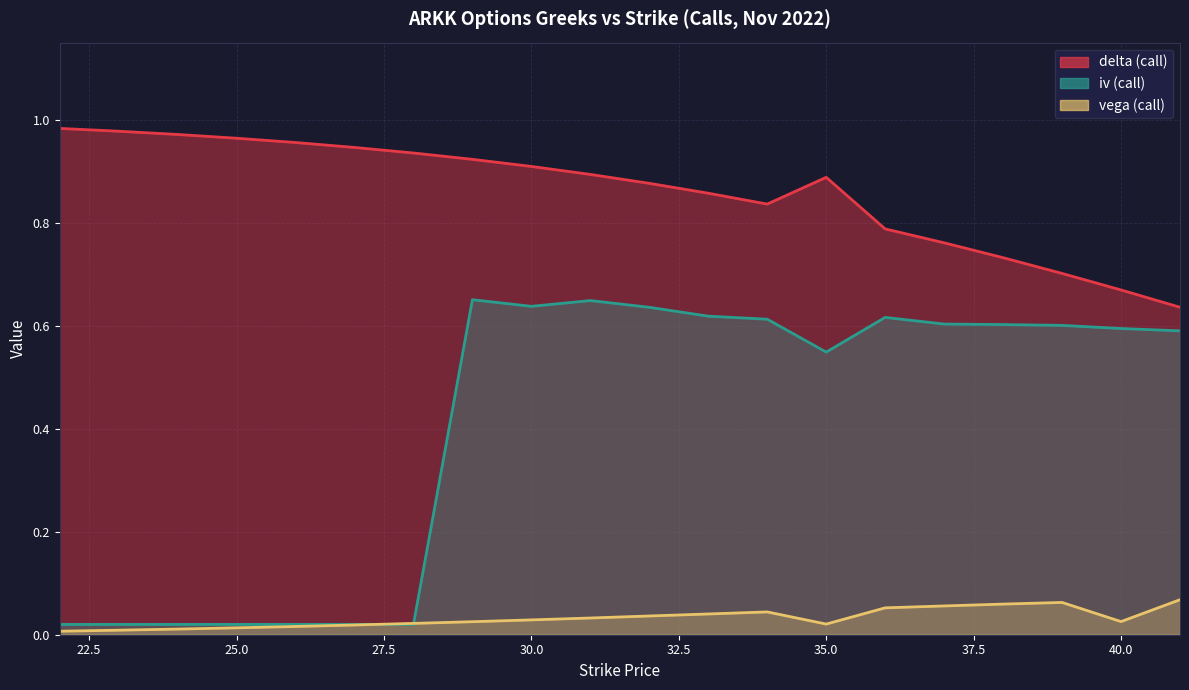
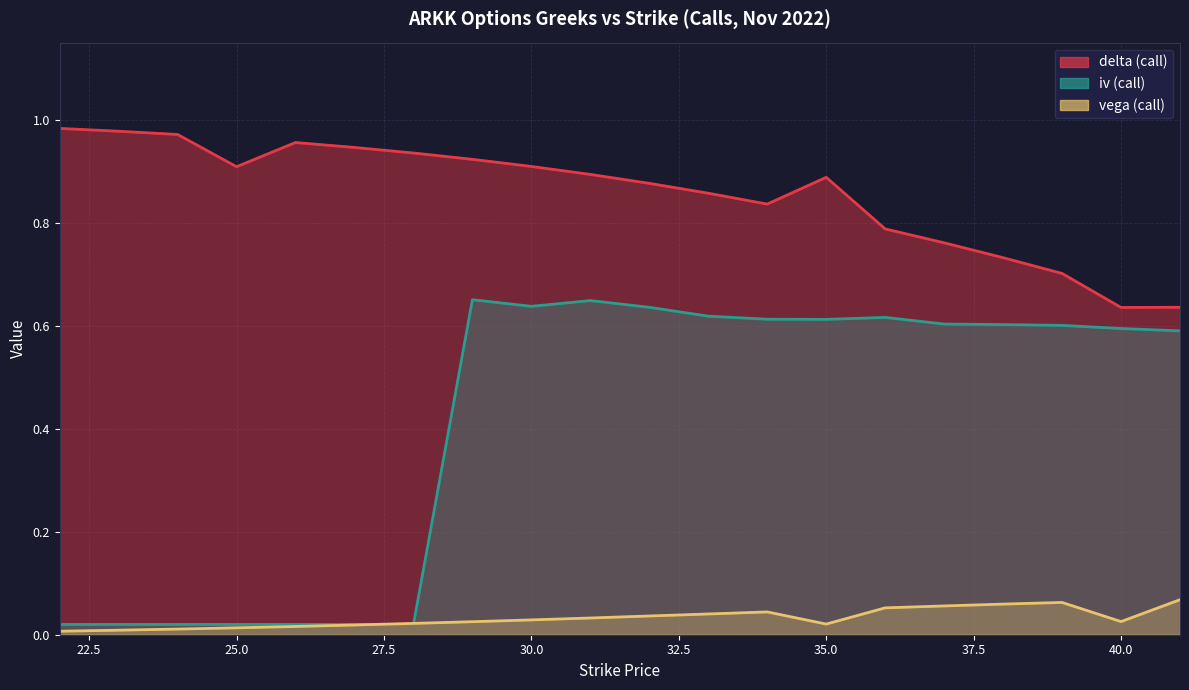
delta (call), 25.0: 0.96 -> 0.91
iv (call), 35.0: 0.55 -> 0.61
delta (call), 40.0: 0.67 -> 0.64
